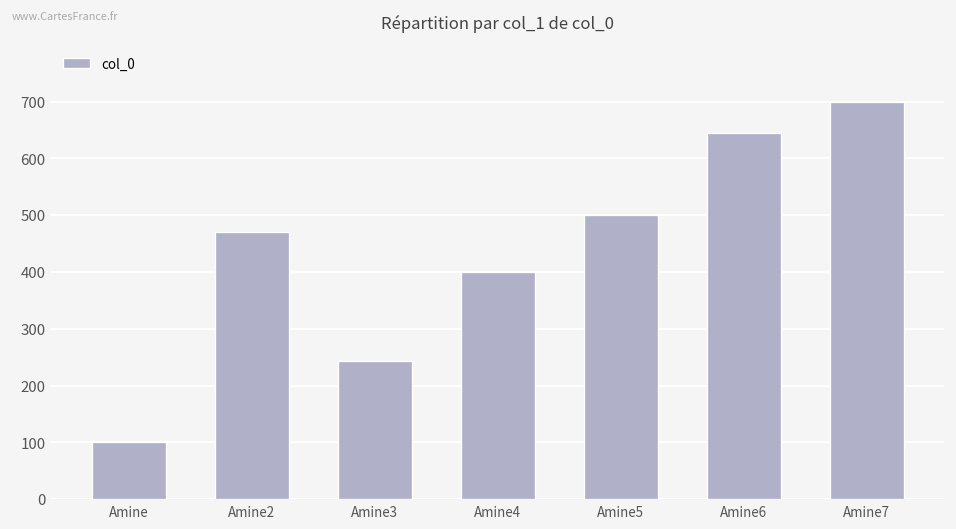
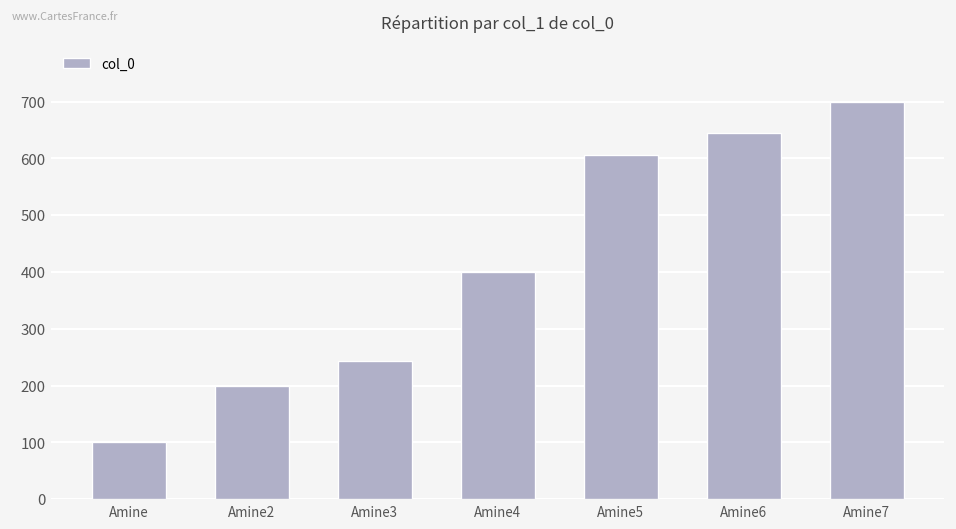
Amine2: 470 -> 200
Amine5: 500 -> 610
